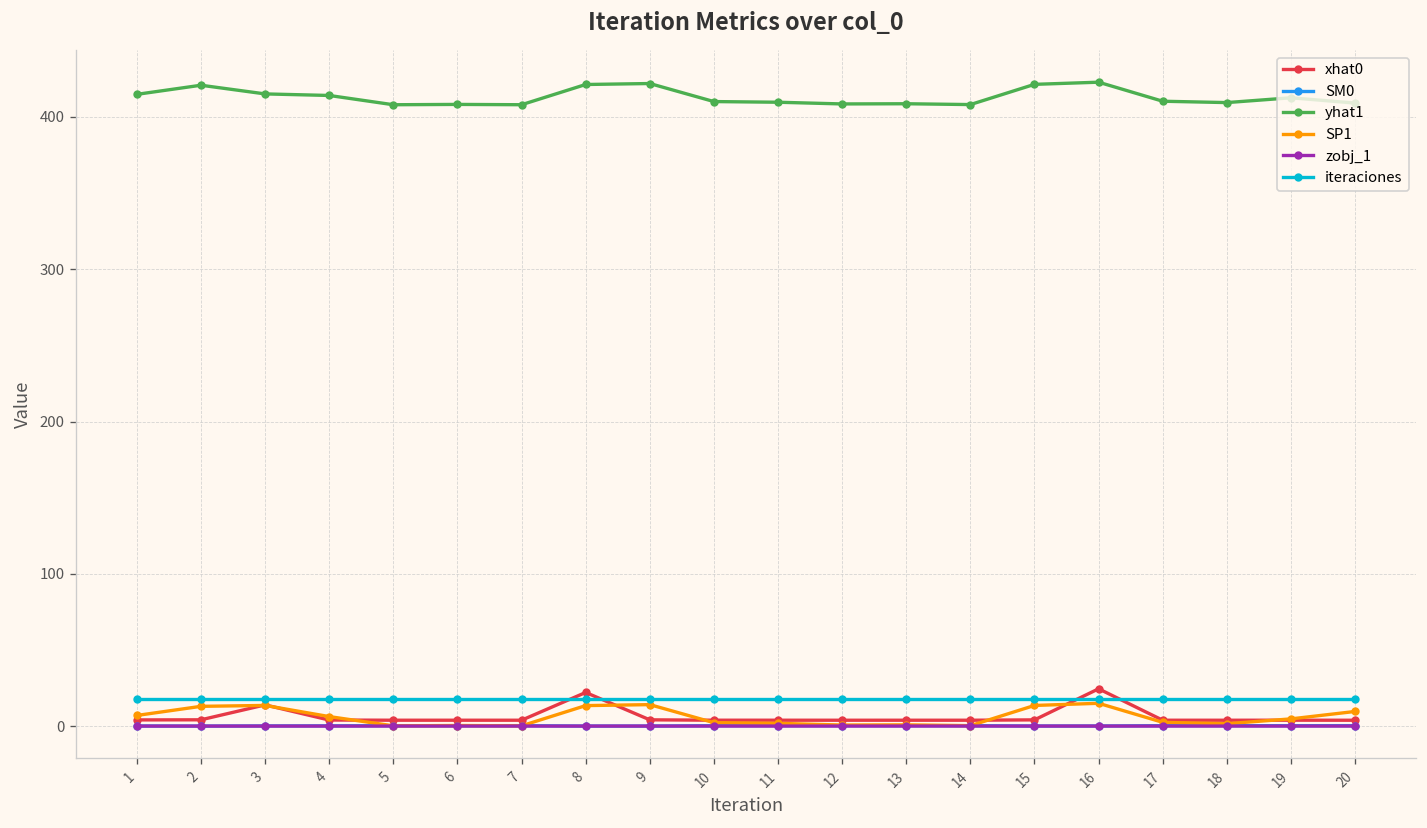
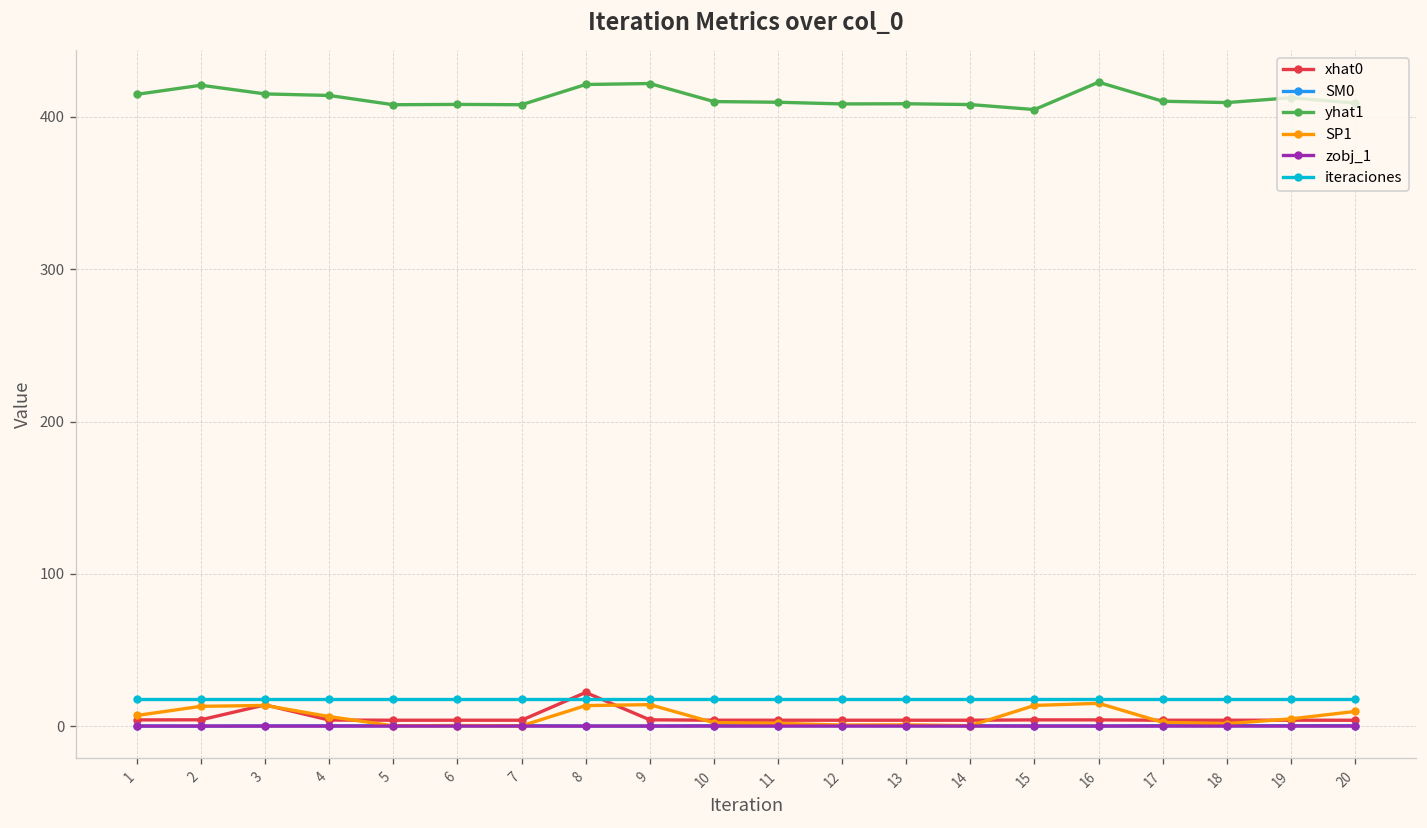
yhat1, 15: 421 -> 405
xhat0, 16: 25 -> 4
